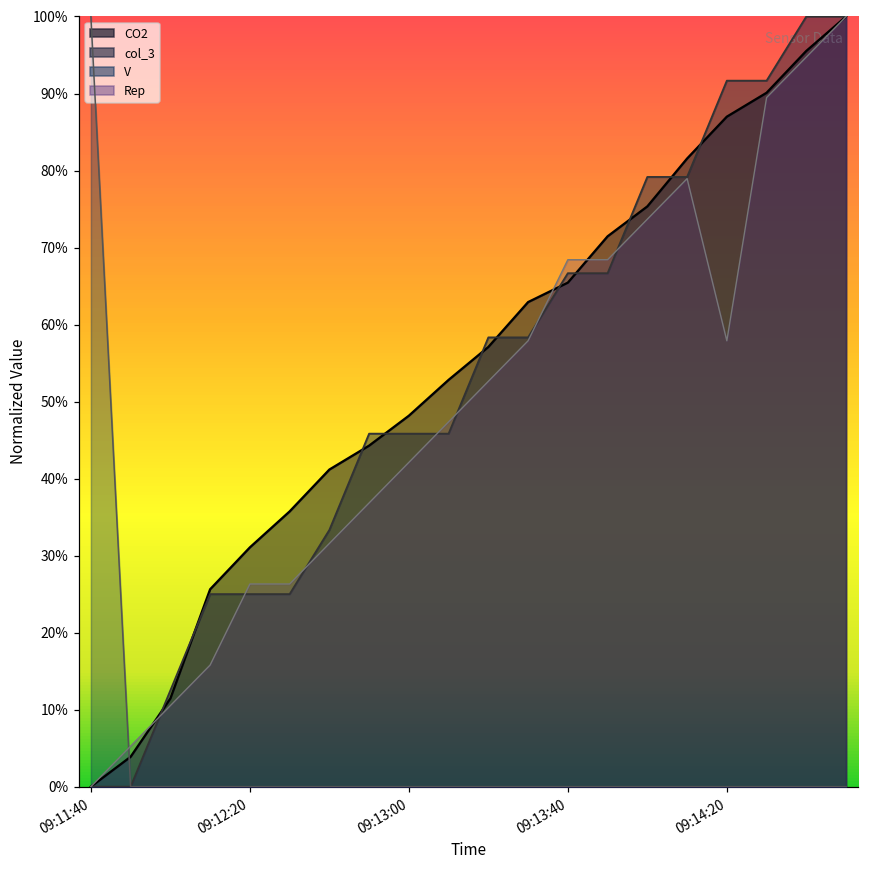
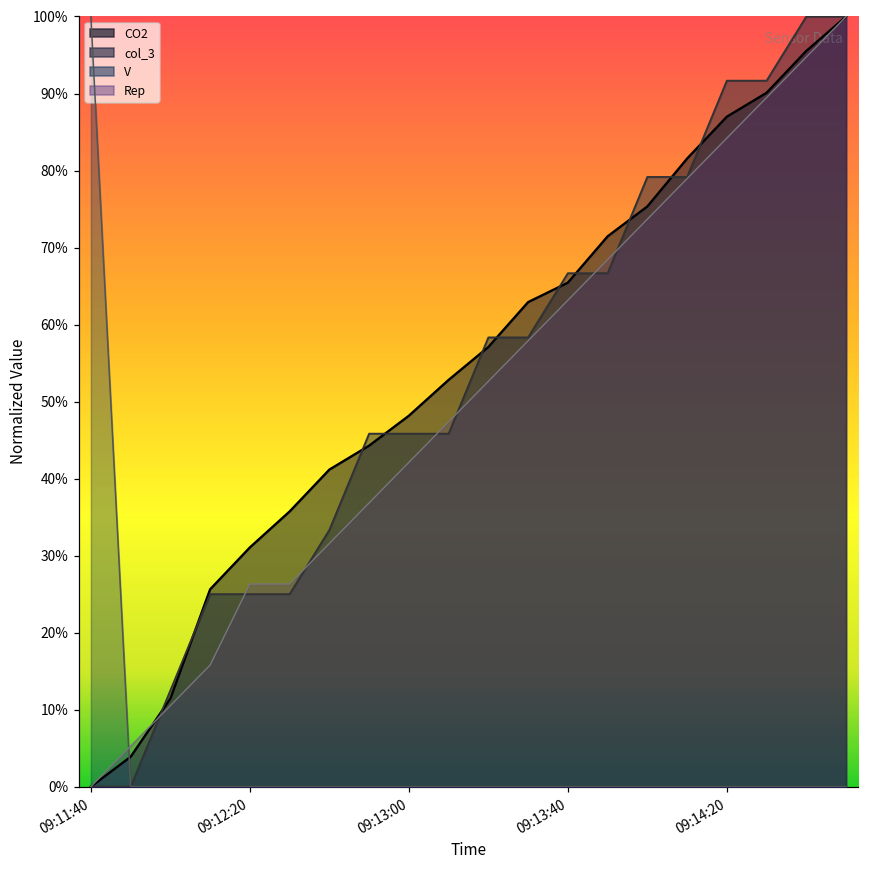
Rep, 09:13:40: 68% -> 63%
Rep, 09:14:20: 58% -> 84%
